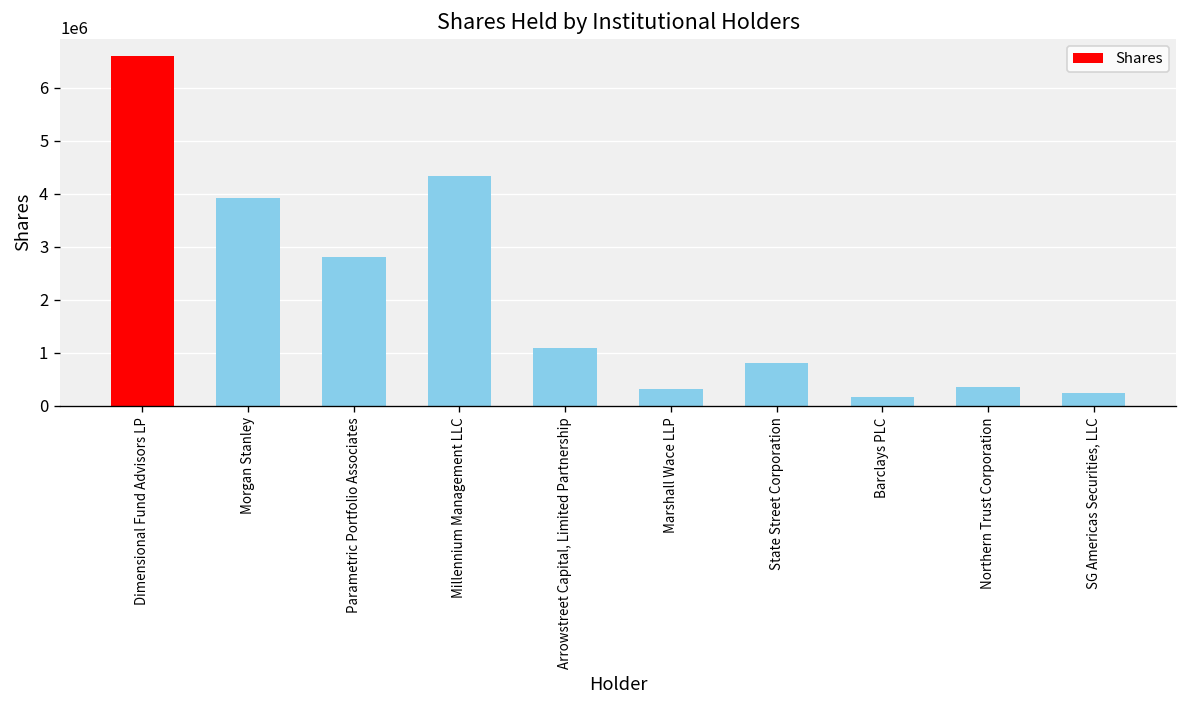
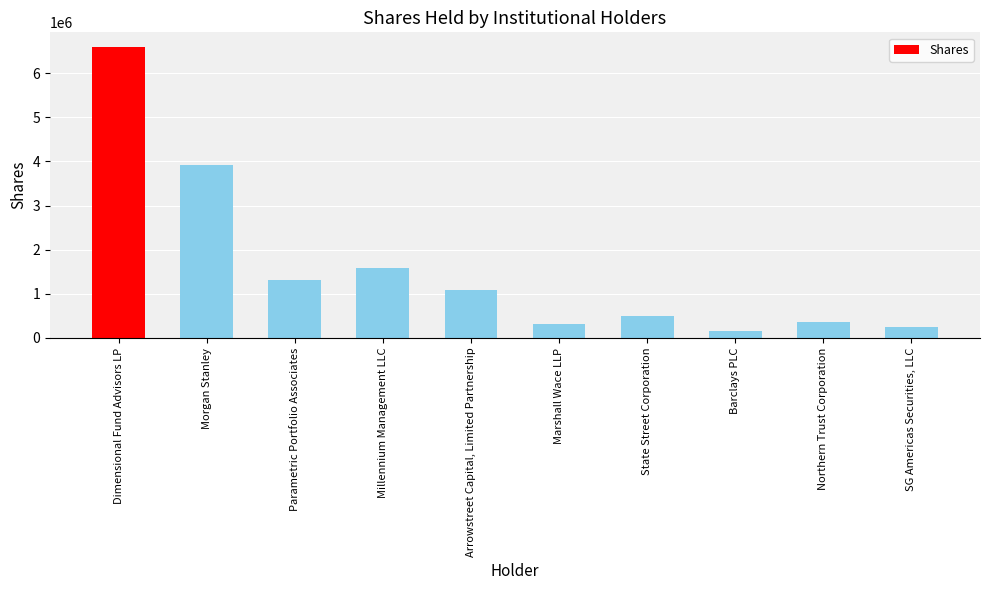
Parametric Portfolio Associates: 2800000 -> 1300000
Millennium Management LLC: 4300000 -> 1600000
State Street Corporation: 800000 -> 500000
